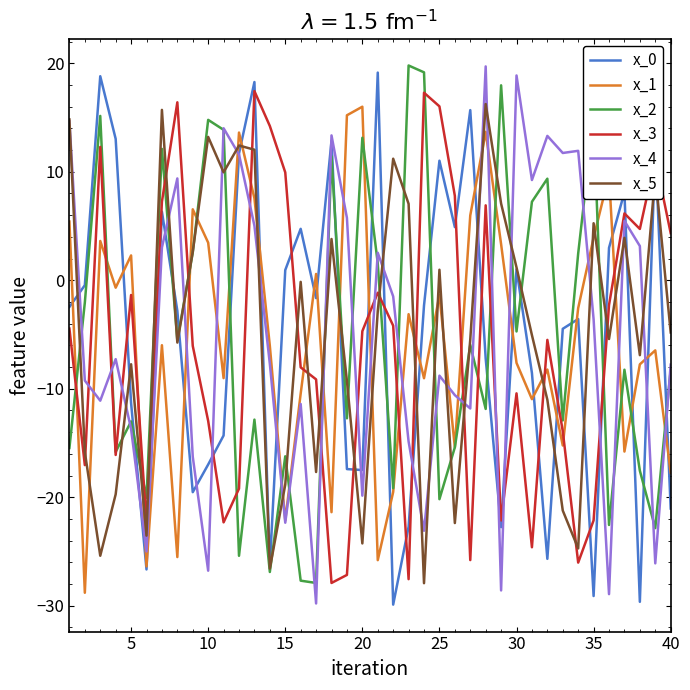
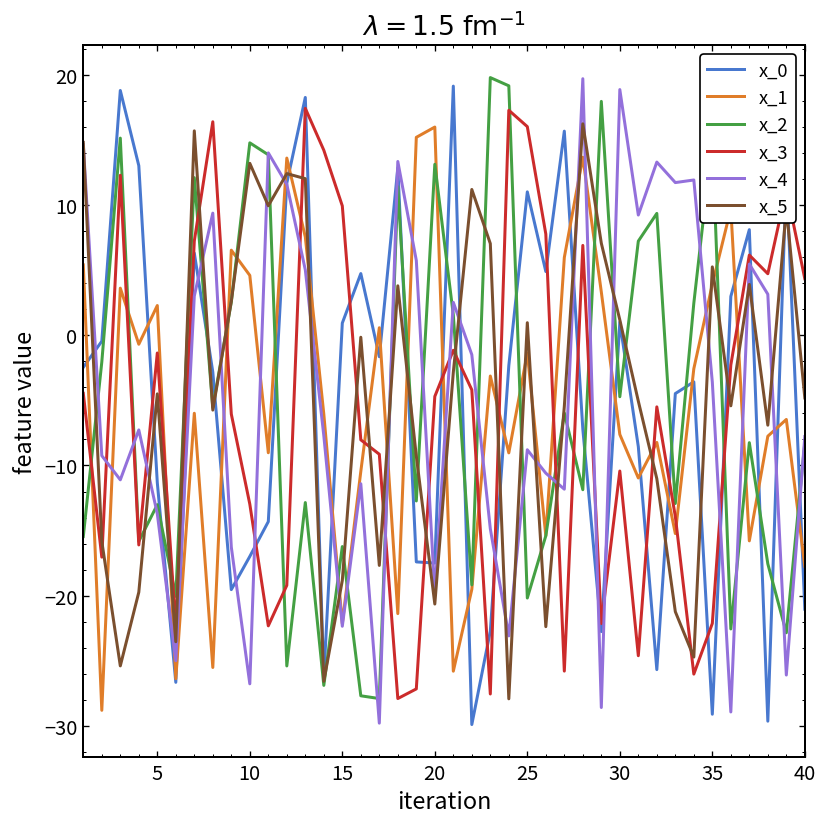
x_5, 5: -7.7 -> -4.5
x_1, 10: 3.5 -> 4.6
x_5, 20: -24.3 -> -20.6
